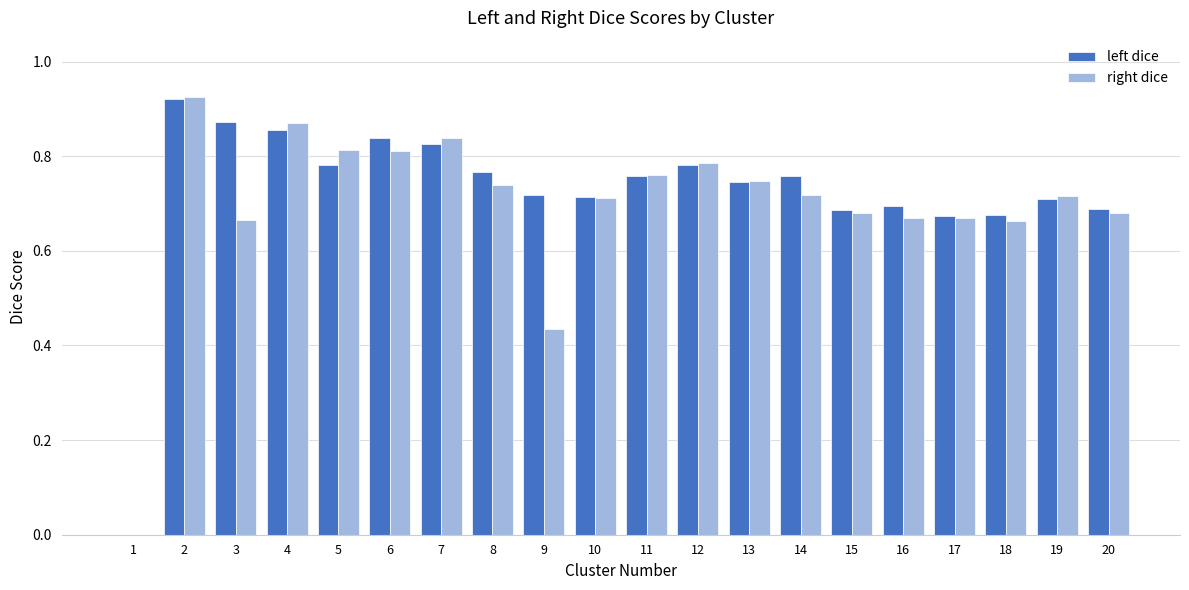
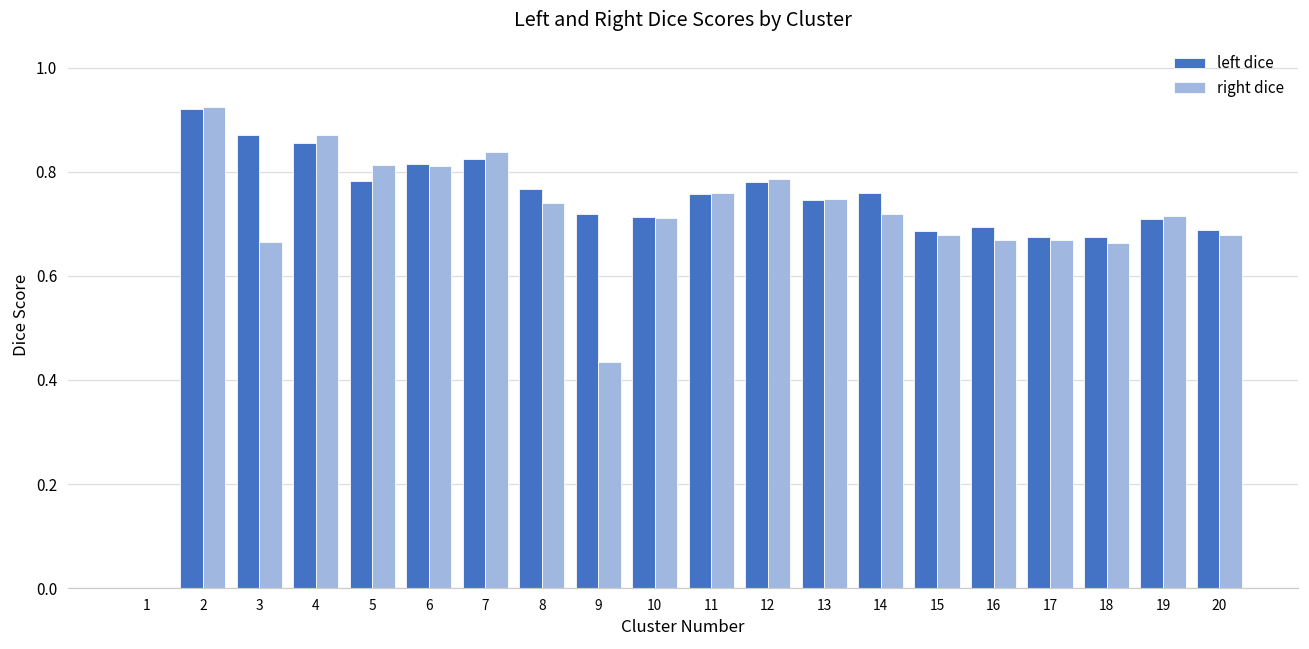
left dice, 6: 0.84 -> 0.82
